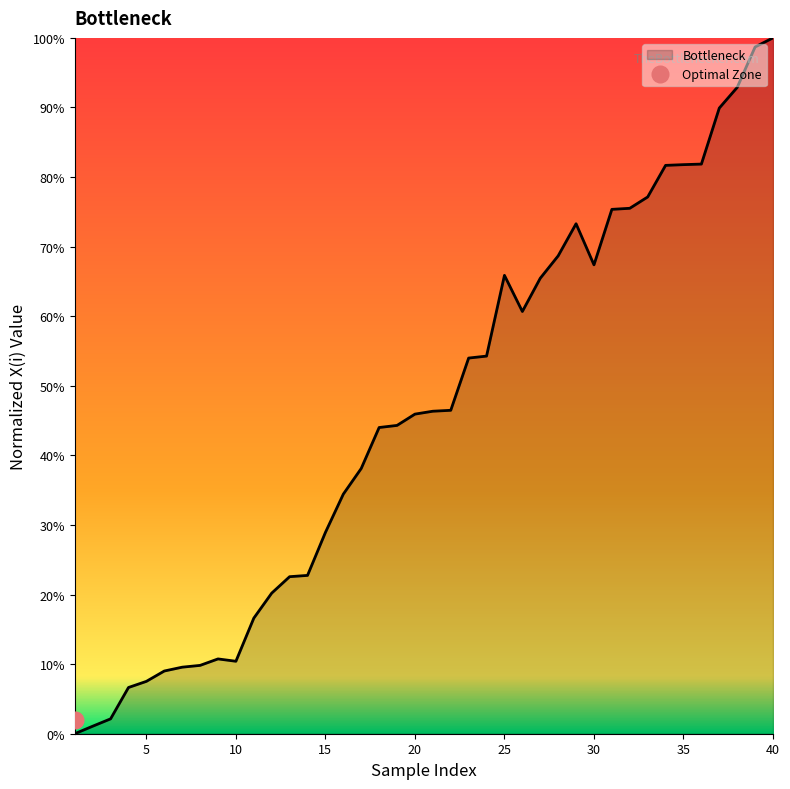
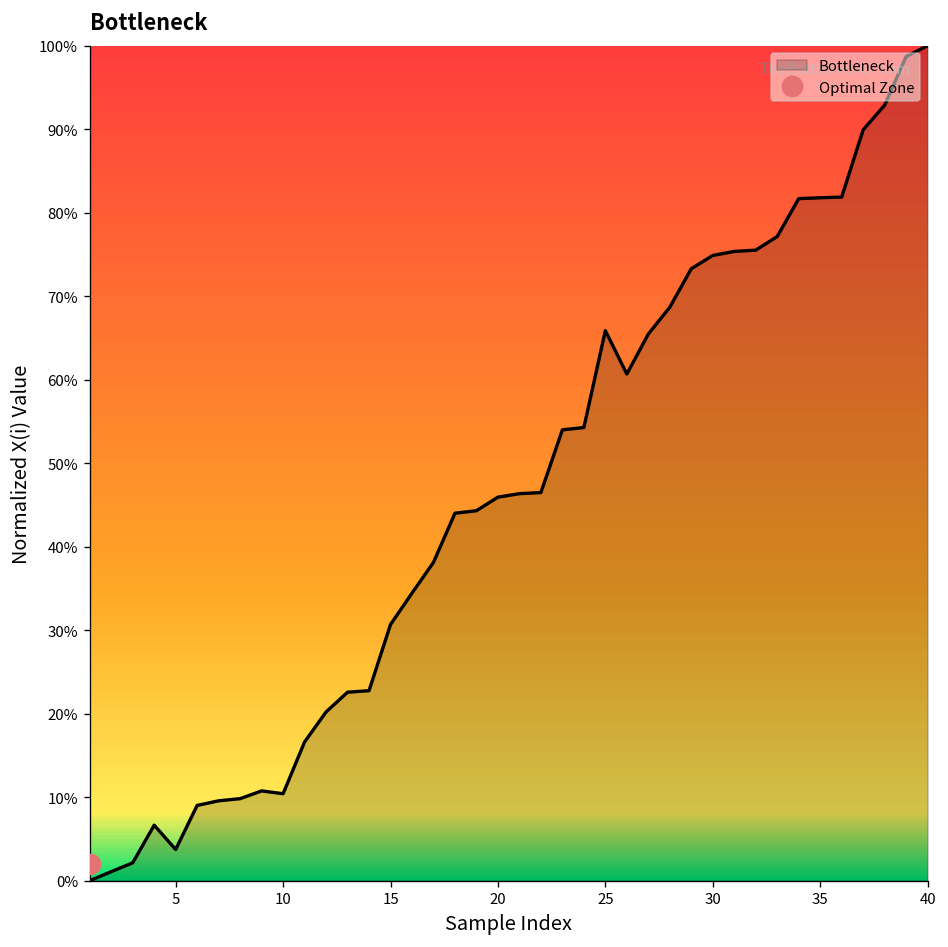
Bottleneck, 5: 8% -> 4%
Bottleneck, 15: 29% -> 31%
Bottleneck, 30: 67% -> 75%
